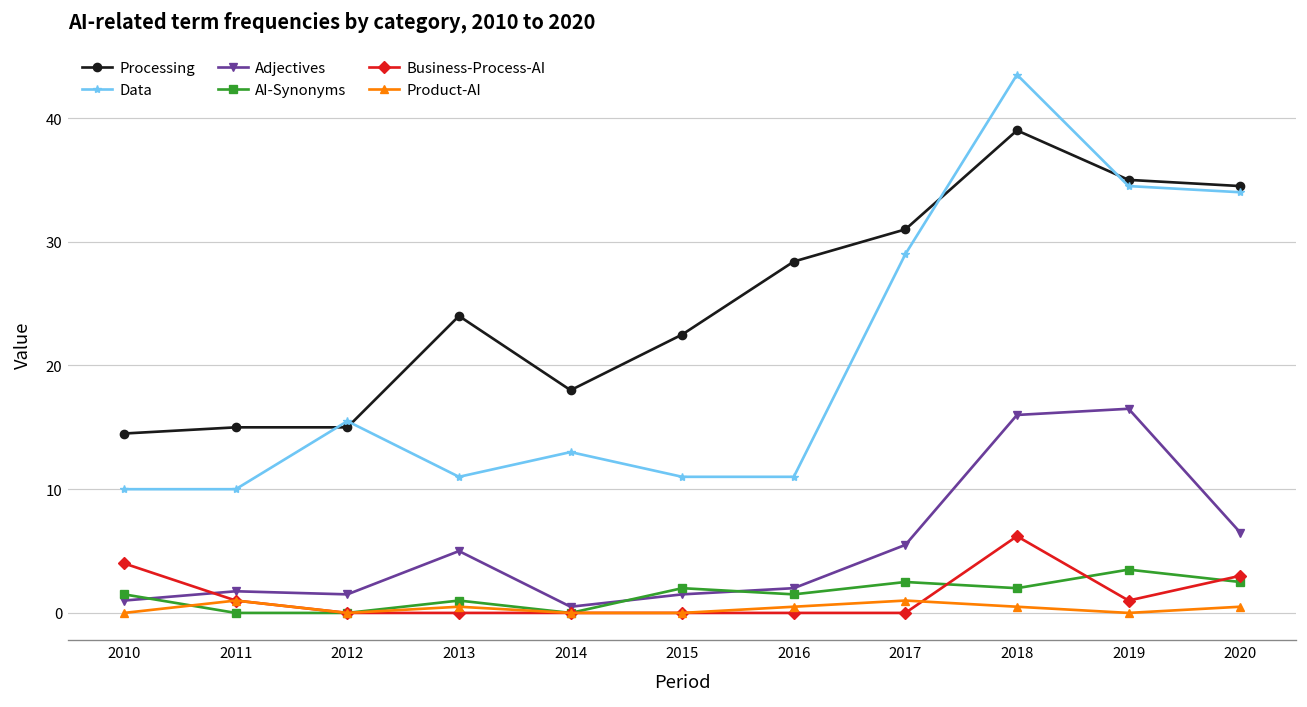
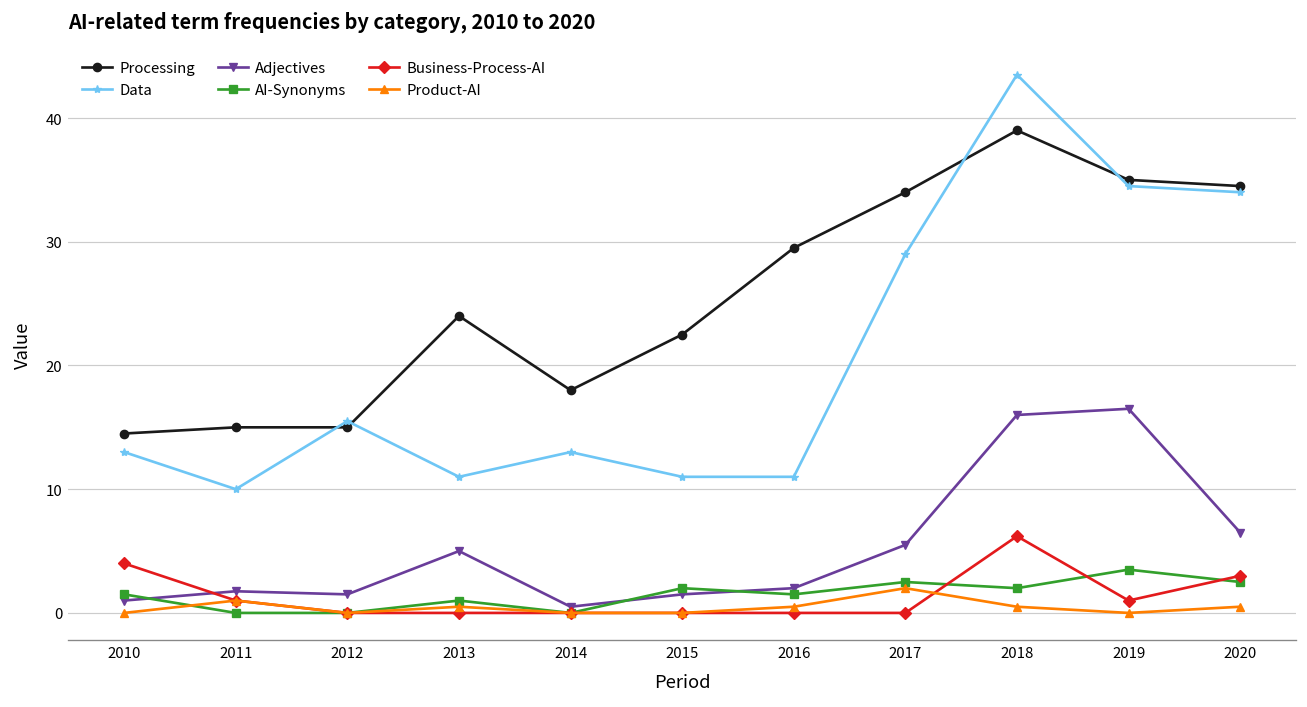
Data, 2010: 10 -> 13
Processing, 2016: 28.4 -> 29.5
Processing, 2017: 31 -> 34
Product-AI, 2017: 1 -> 2
